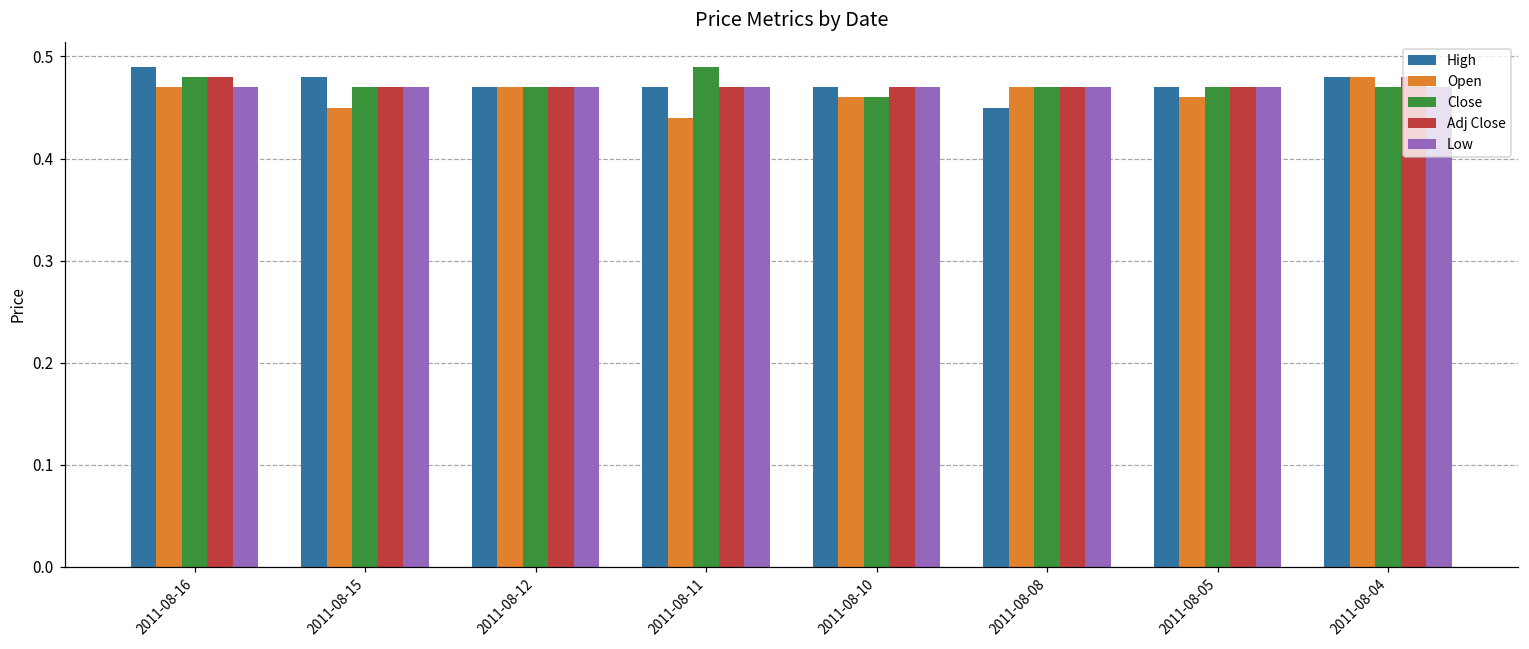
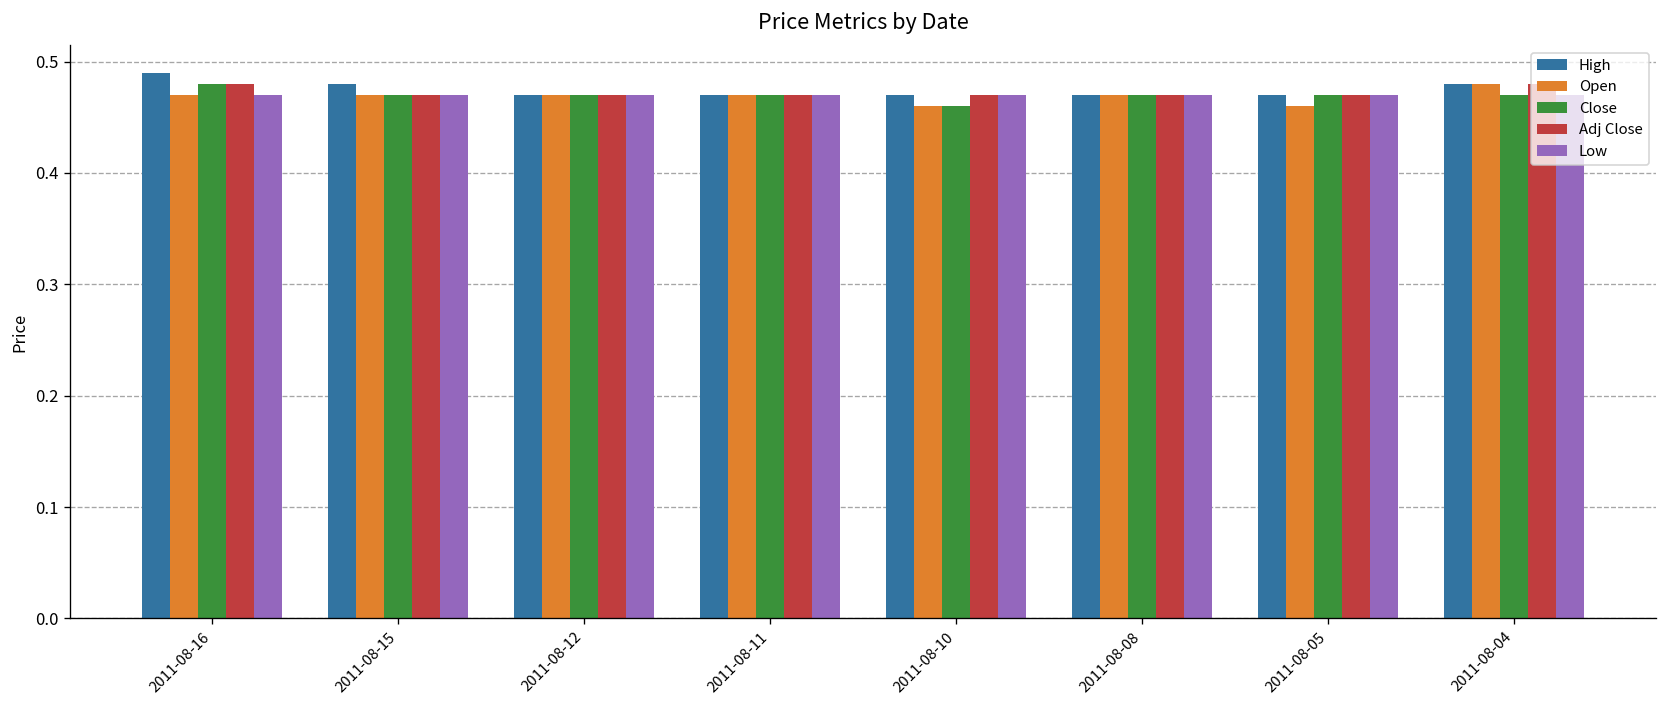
Open, 2011-08-15: 0.45 -> 0.47
Open, 2011-08-11: 0.44 -> 0.47
Close, 2011-08-11: 0.49 -> 0.47
High, 2011-08-08: 0.45 -> 0.47
